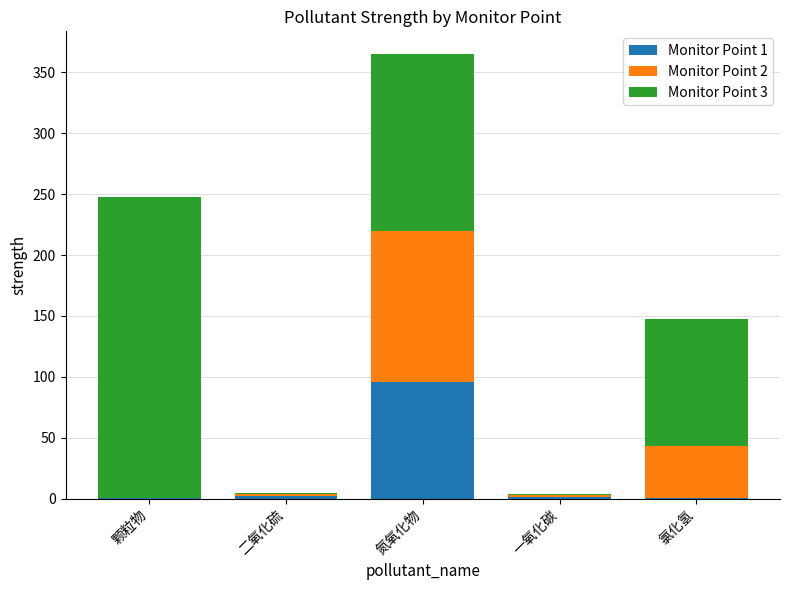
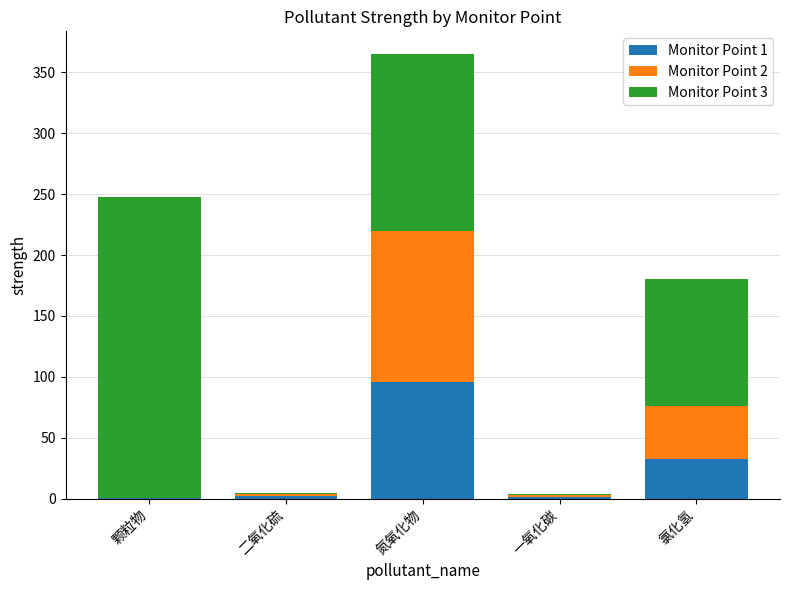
Monitor Point 1, 氯化氢: 0 -> 33
